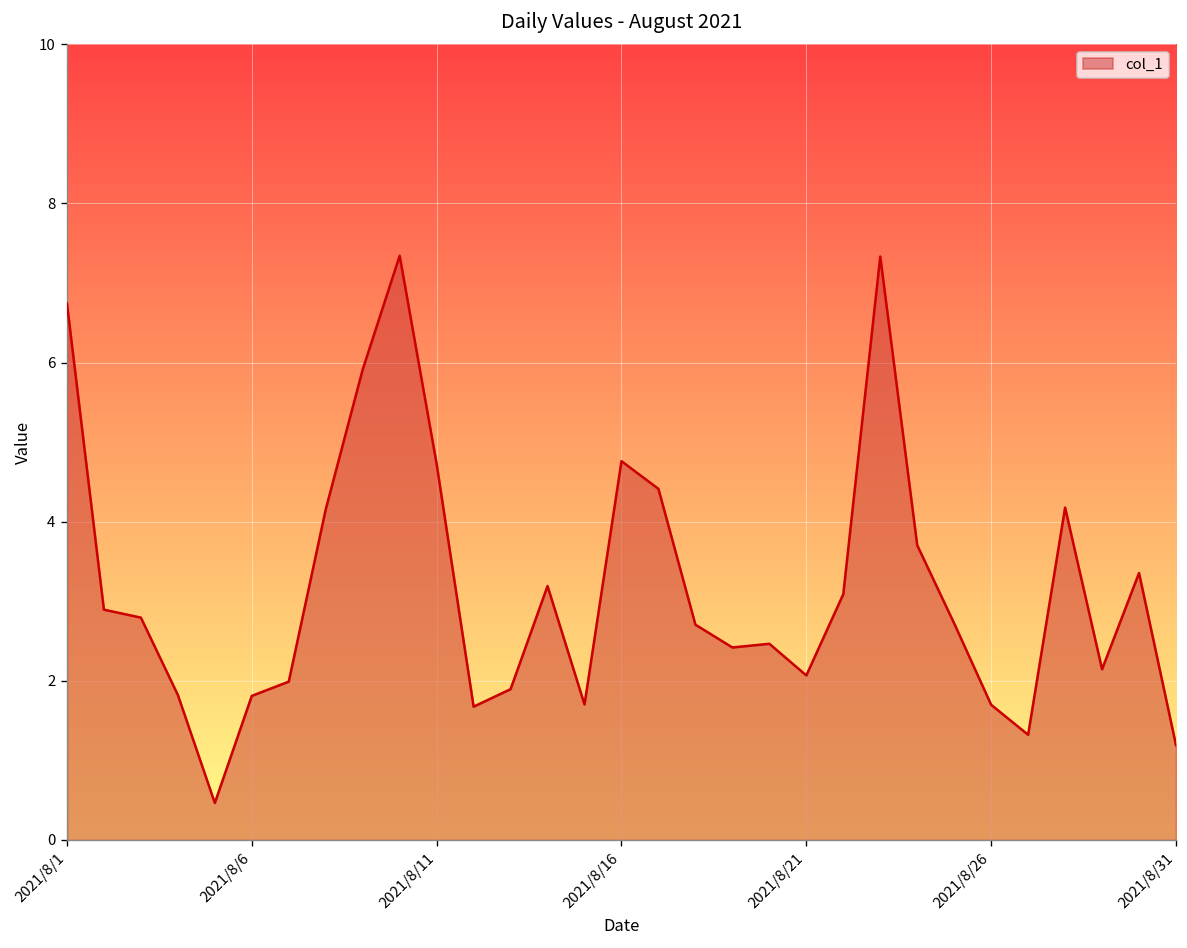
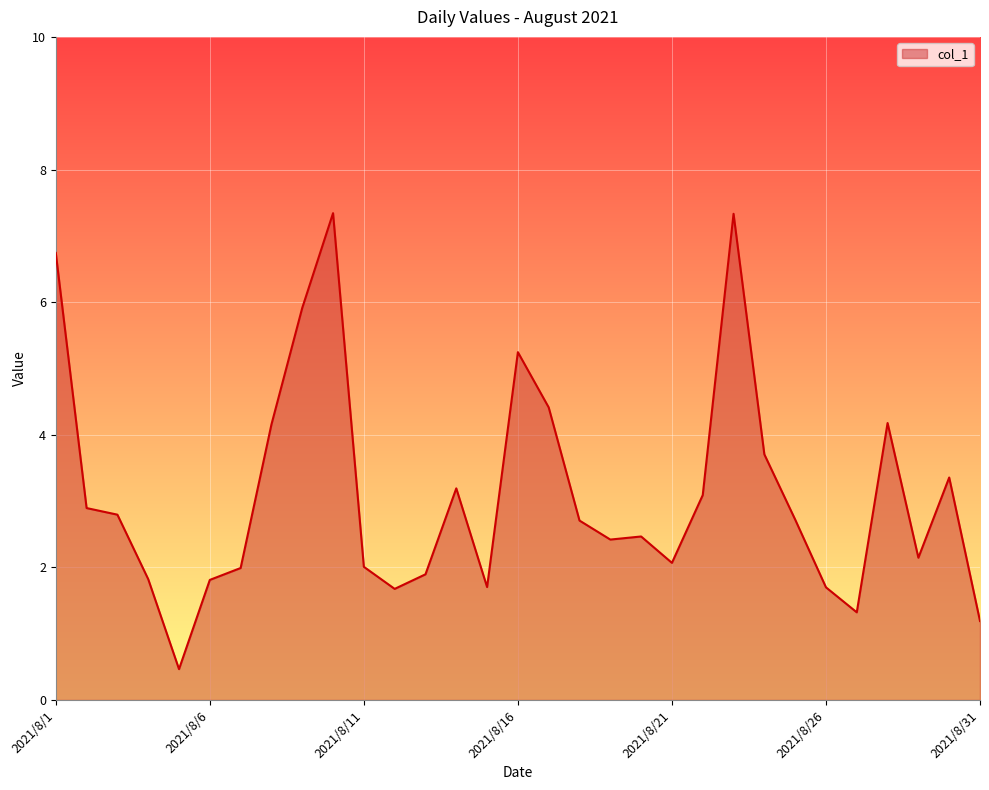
2021/8/11: 4.7 -> 2.0
2021/8/16: 4.8 -> 5.2
